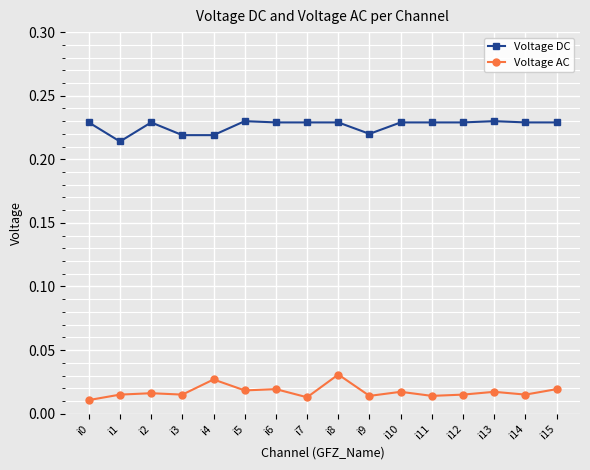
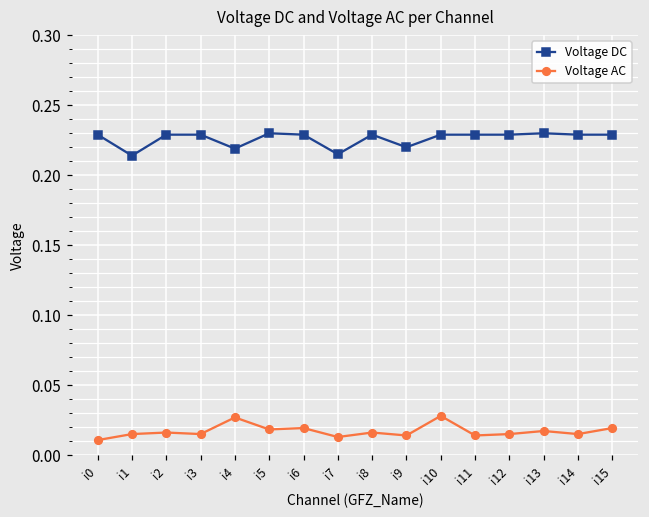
Voltage DC, i3: 0.219 -> 0.229
Voltage DC, i7: 0.229 -> 0.215
Voltage AC, i8: 0.031 -> 0.016
Voltage AC, i10: 0.017 -> 0.028
